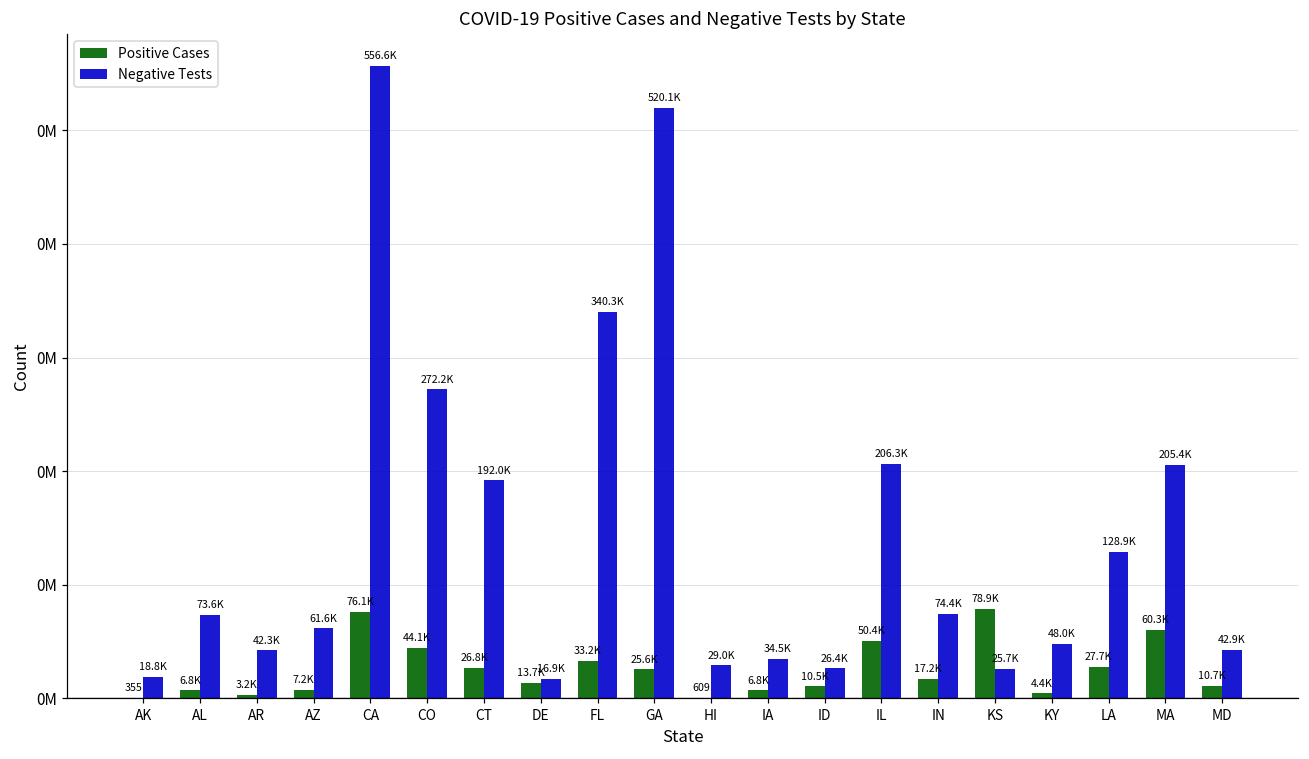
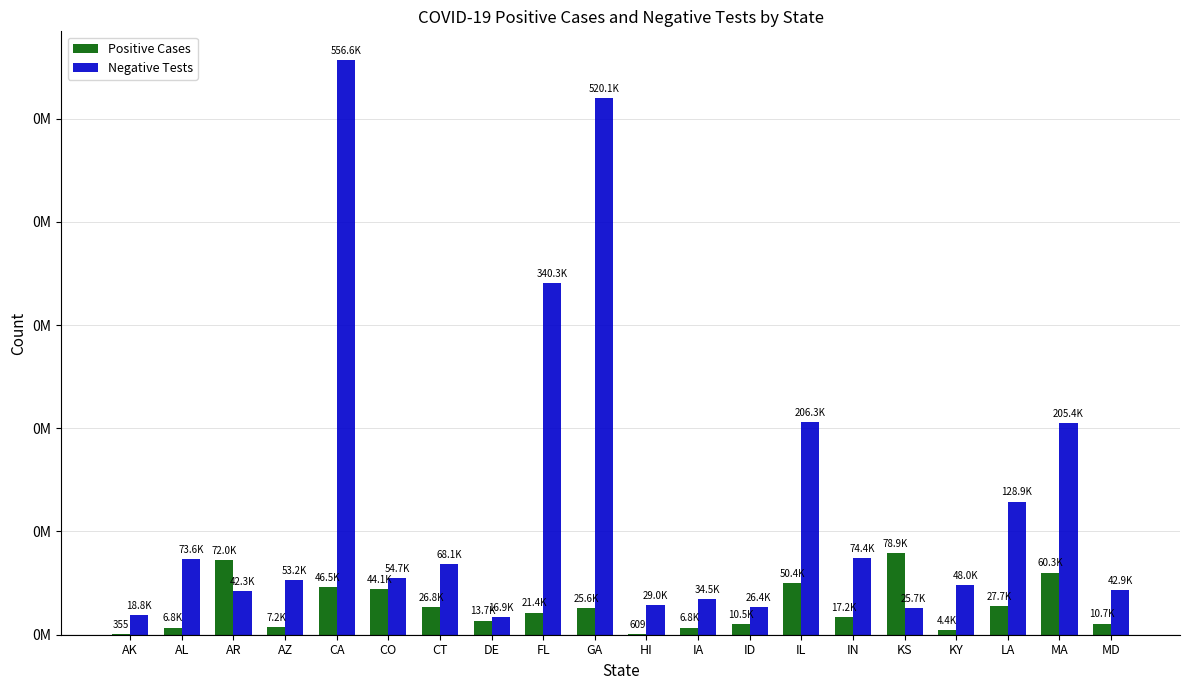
Positive Cases, AR: 3.2K -> 72.0K
Negative Tests, AZ: 61.6K -> 53.2K
Positive Cases, CA: 76.1K -> 46.5K
Negative Tests, CO: 272.2K -> 54.7K
Negative Tests, CT: 192.0K -> 68.1K
Positive Cases, FL: 33.2K -> 21.4K
